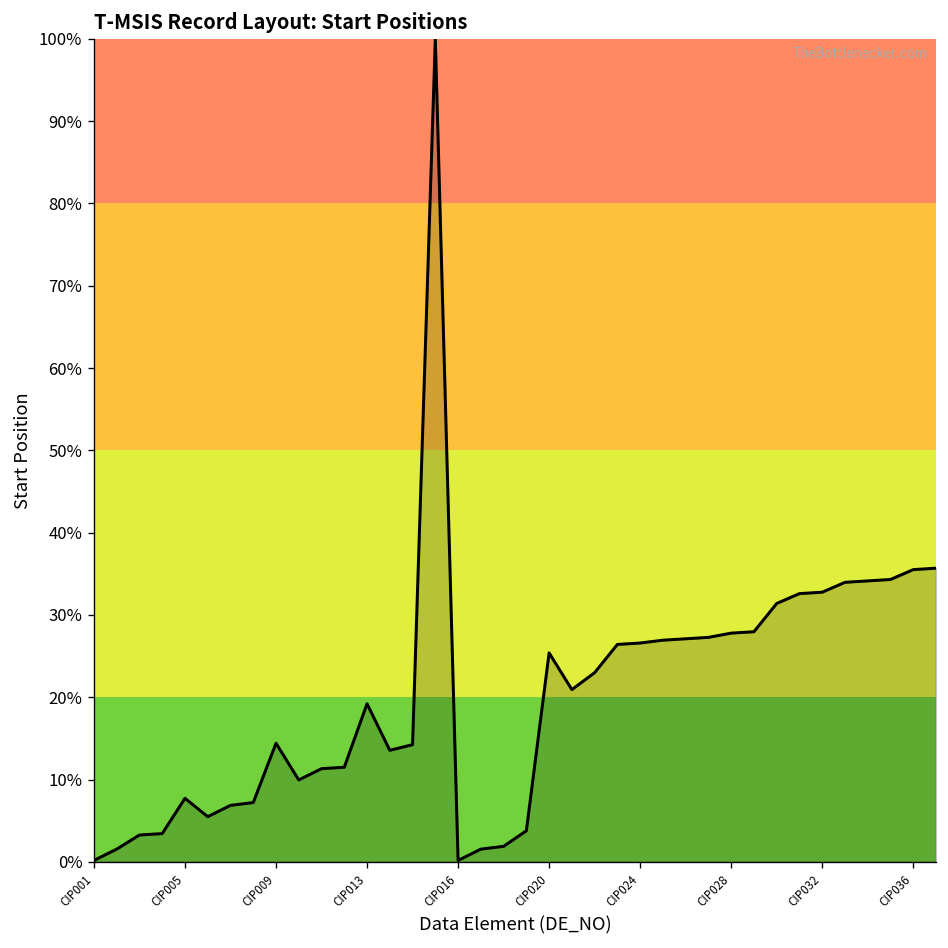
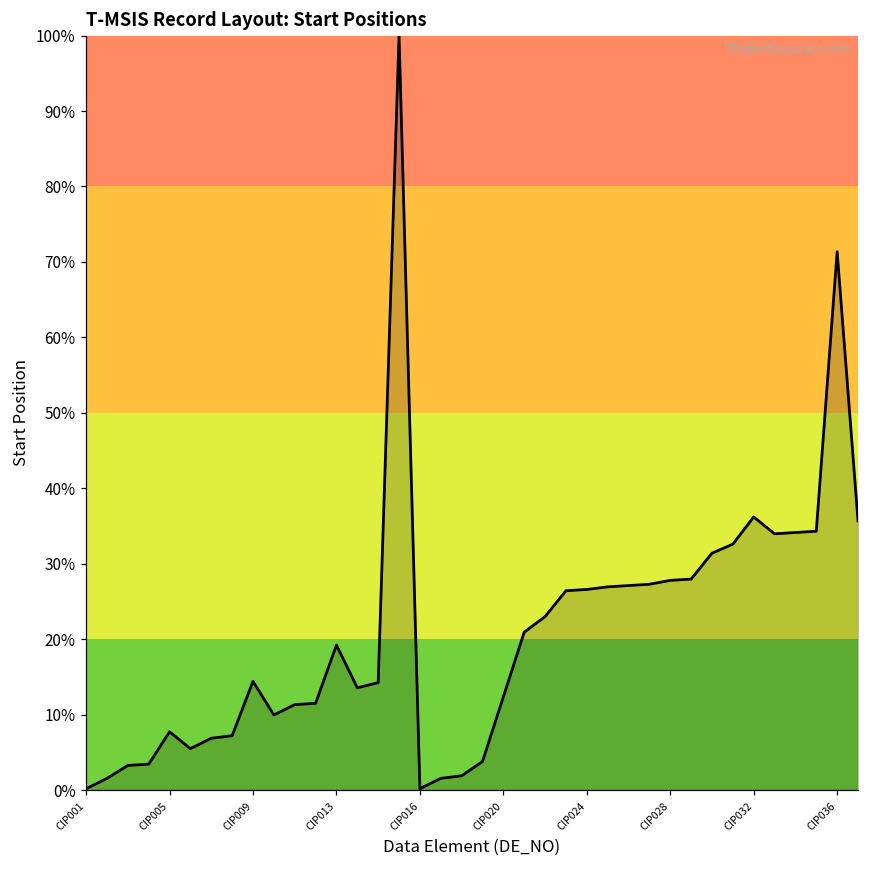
CIP020: 25% -> 12%
CIP032: 33% -> 36%
CIP036: 36% -> 71%
